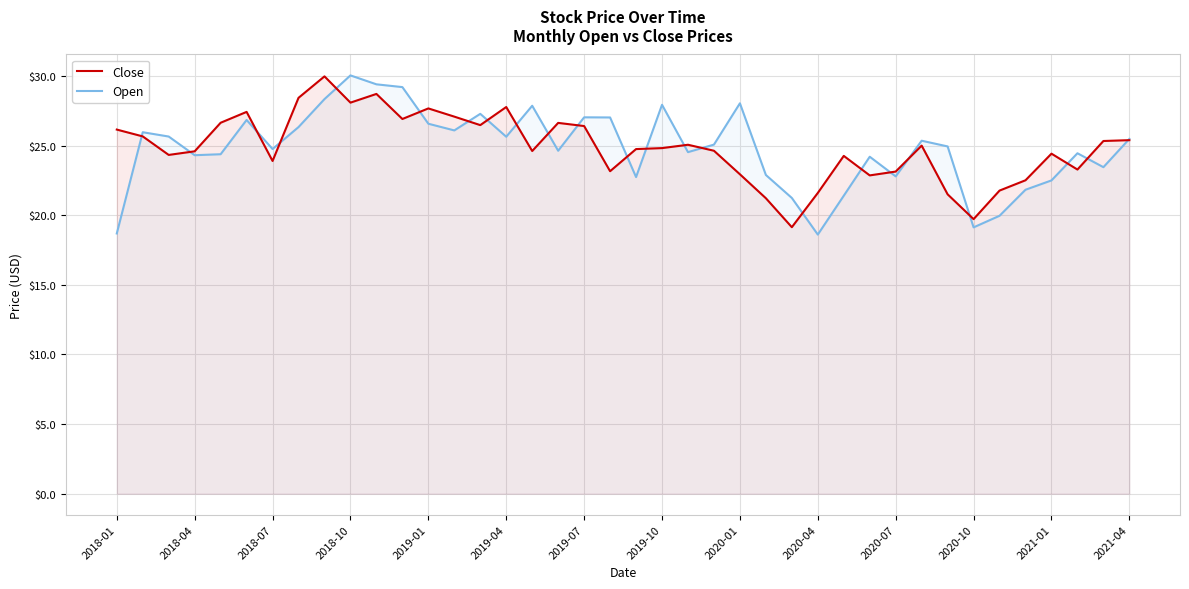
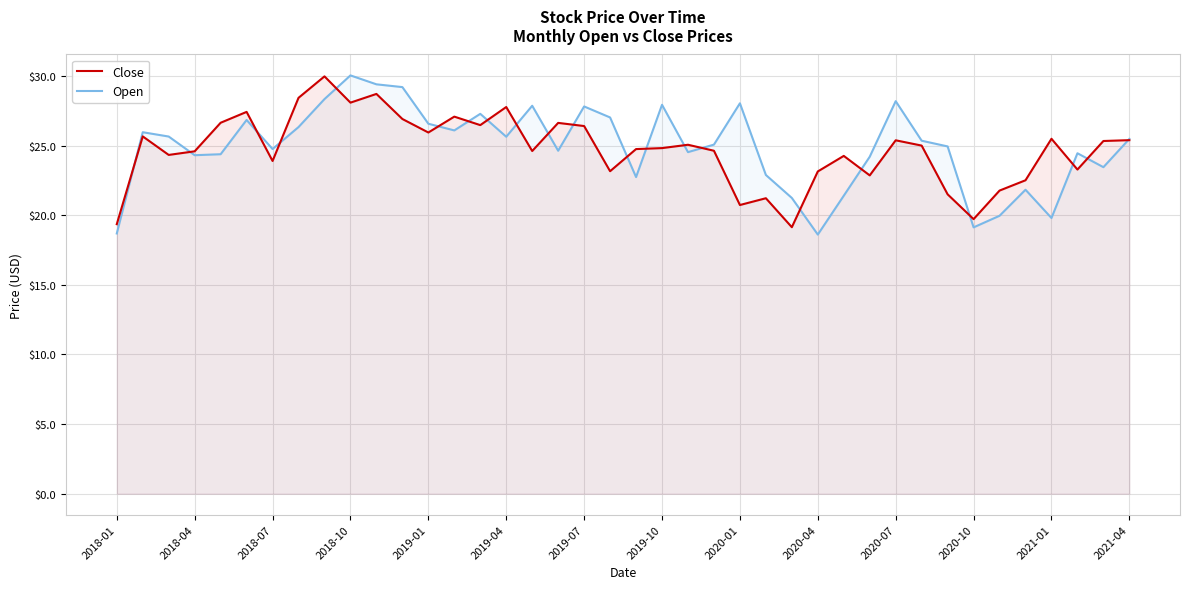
Close, 2018-01: $26.1 -> $19.4
Close, 2019-01: $27.7 -> $25.9
Open, 2019-07: $27.0 -> $27.8
Close, 2020-01: $22.9 -> $20.7
Close, 2020-04: $21.6 -> $23.1
Close, 2020-07: $23.1 -> $25.4
Open, 2020-07: $22.8 -> $28.2
Close, 2021-01: $24.4 -> $25.5
Open, 2021-01: $22.5 -> $19.8
